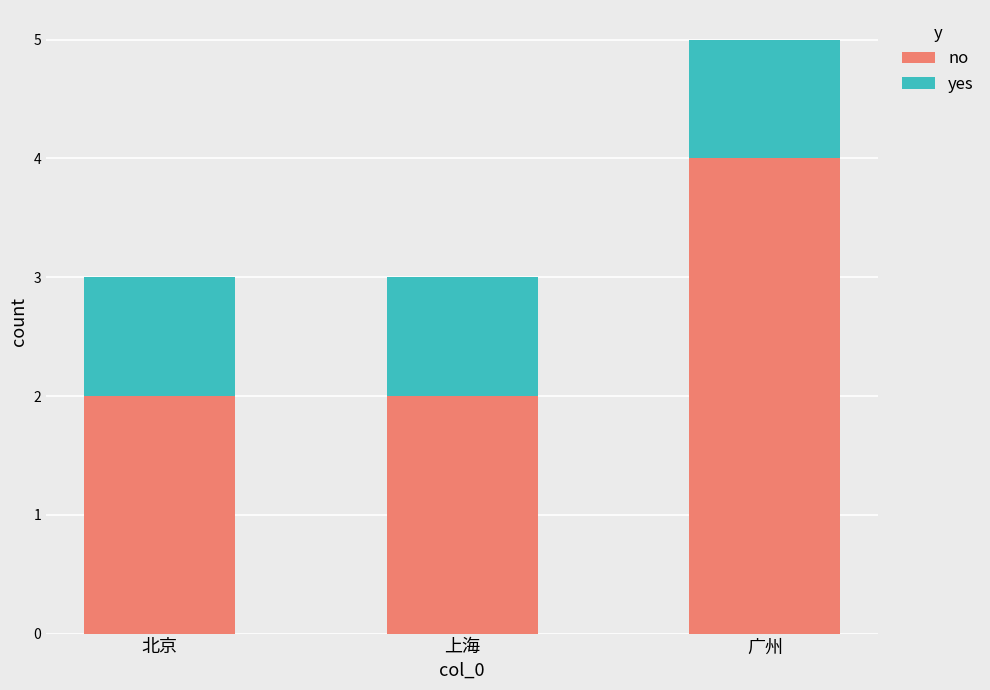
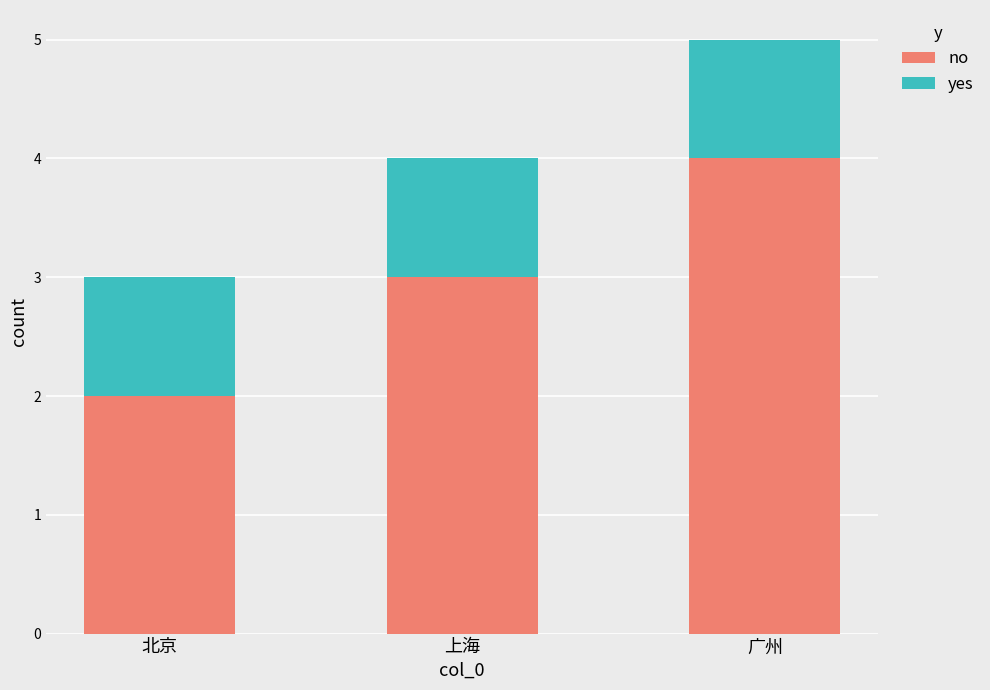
no, 上海: 2 -> 3
